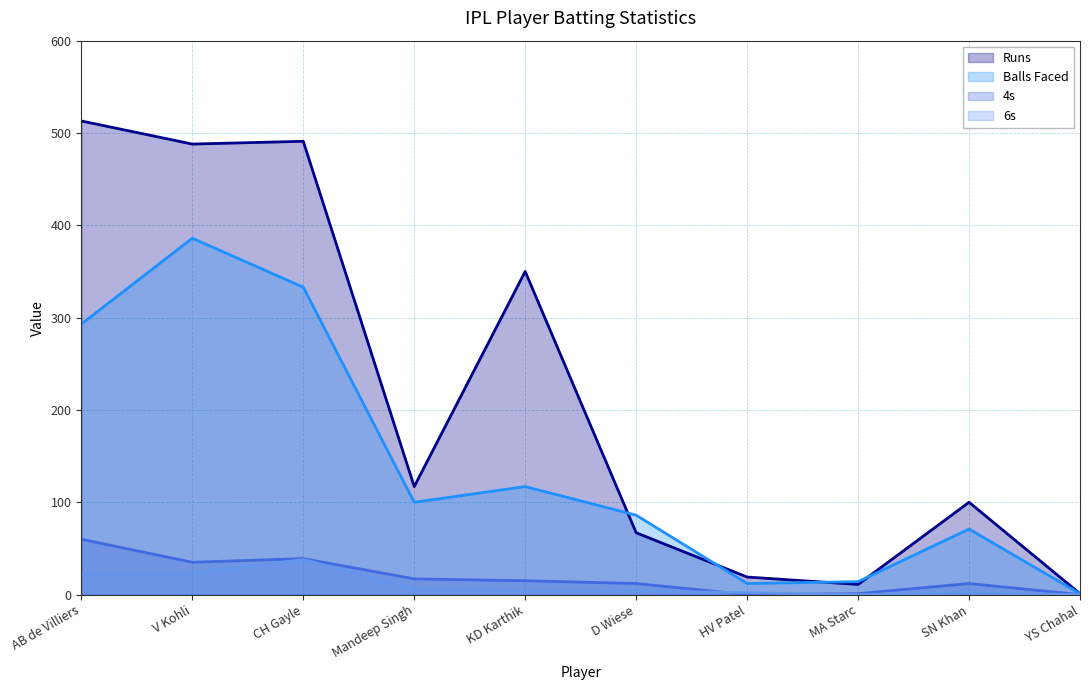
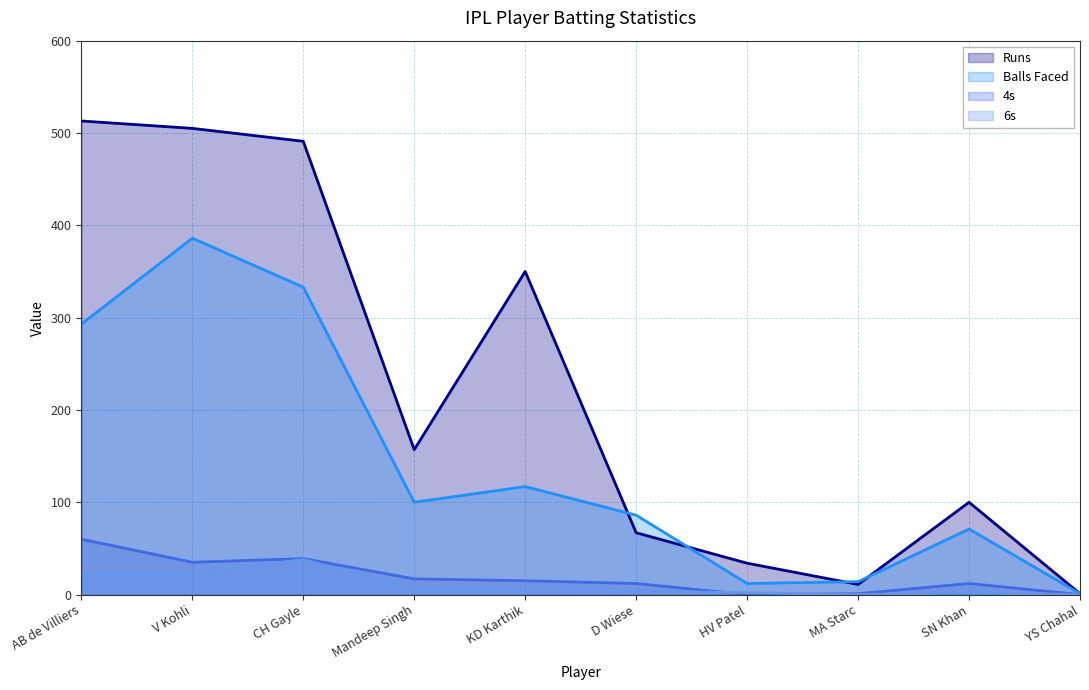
Runs, V Kohli: 490 -> 510
Runs, Mandeep Singh: 120 -> 160
Runs, HV Patel: 20 -> 30
